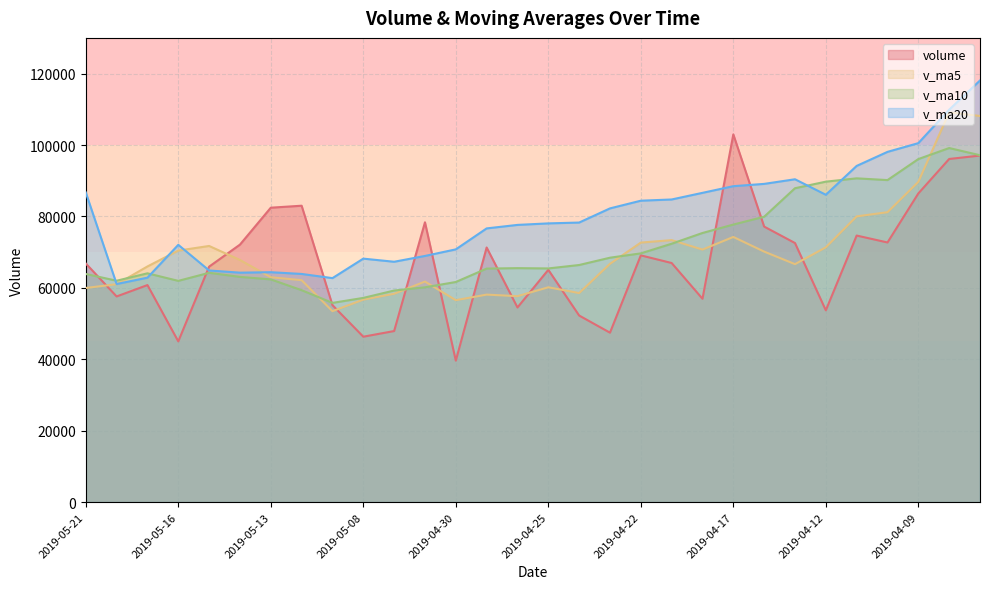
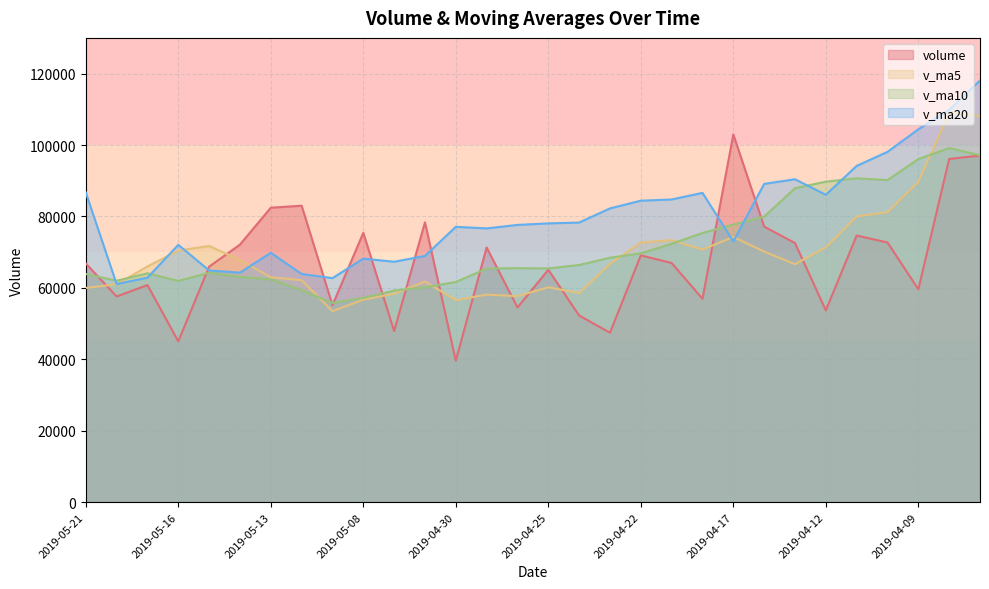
v_ma20, 2019-05-13: 64000 -> 70000
volume, 2019-05-08: 46000 -> 75000
v_ma20, 2019-04-30: 71000 -> 77000
v_ma20, 2019-04-17: 88000 -> 73000
volume, 2019-04-09: 86000 -> 60000
v_ma20, 2019-04-09: 101000 -> 104000
